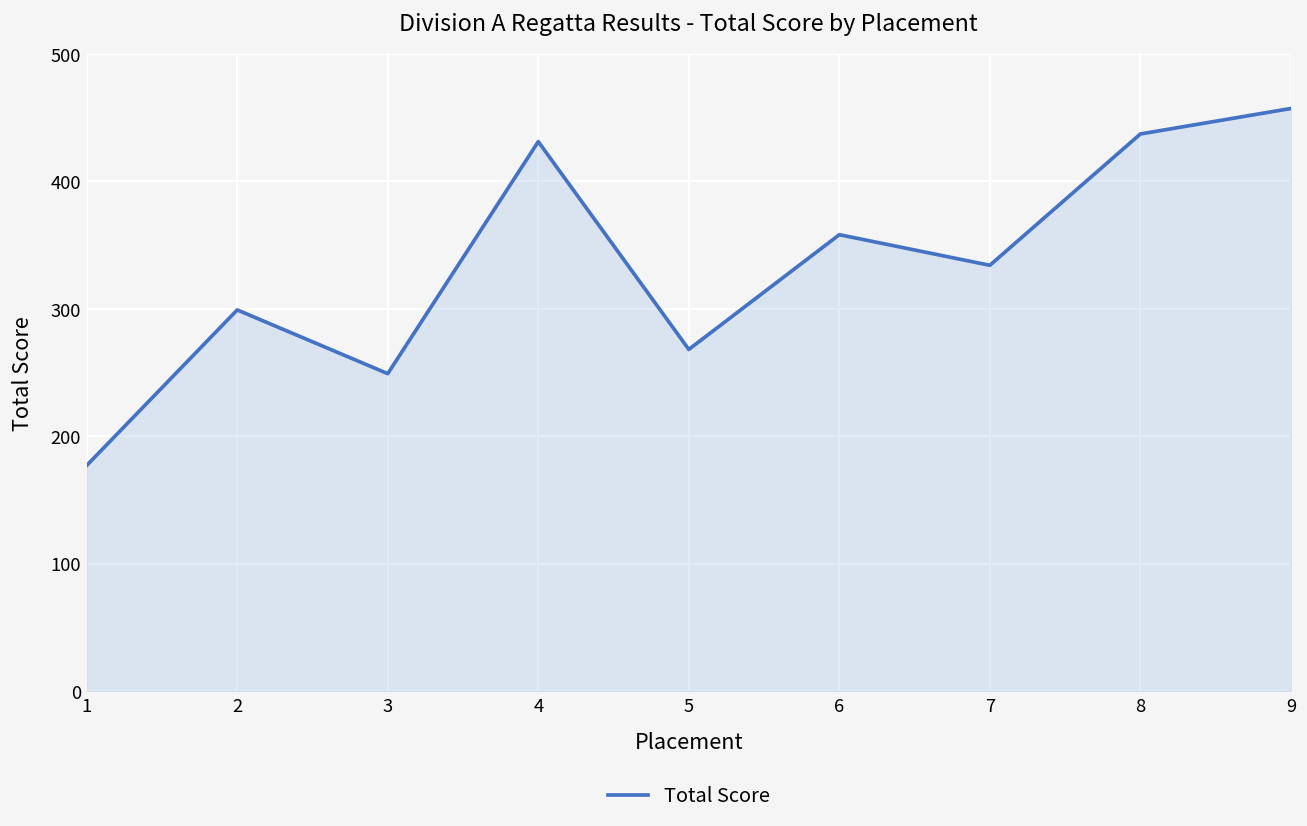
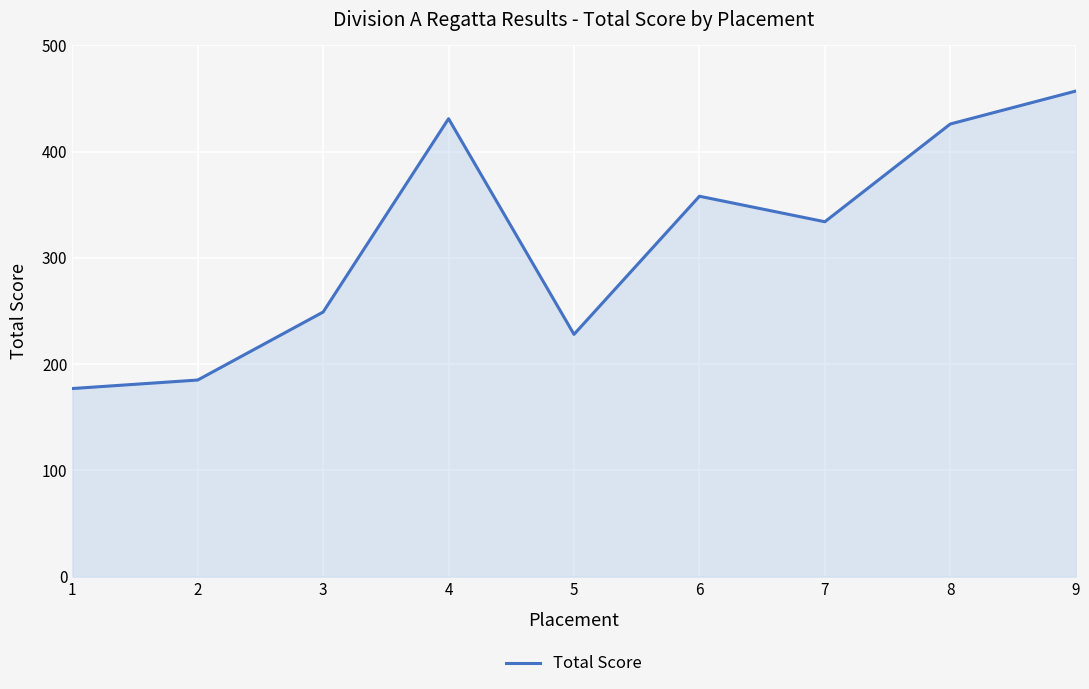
2: 299 -> 185
5: 268 -> 228
8: 437 -> 426
